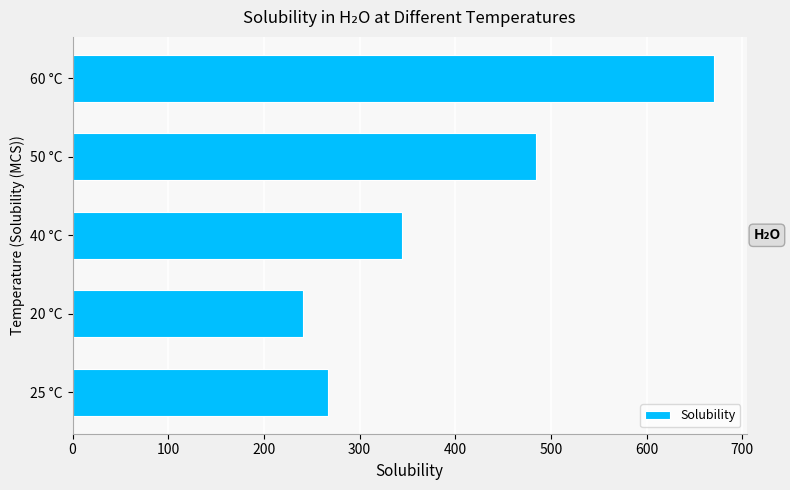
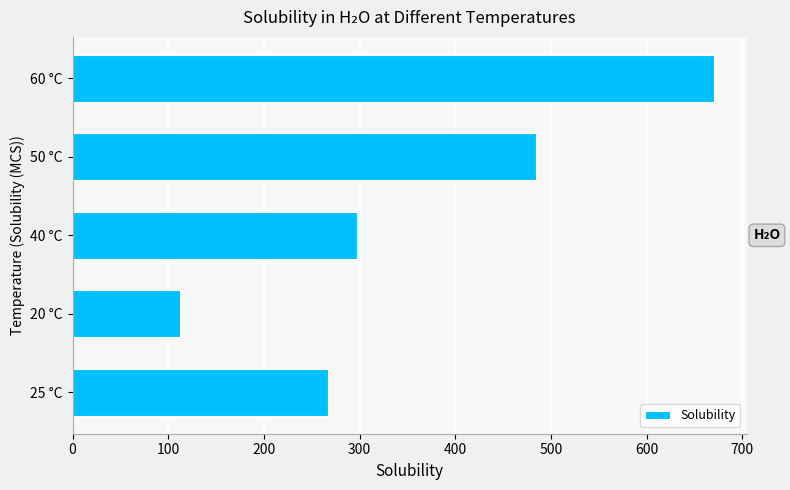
40 °C: 340 -> 300
20 °C: 240 -> 110
